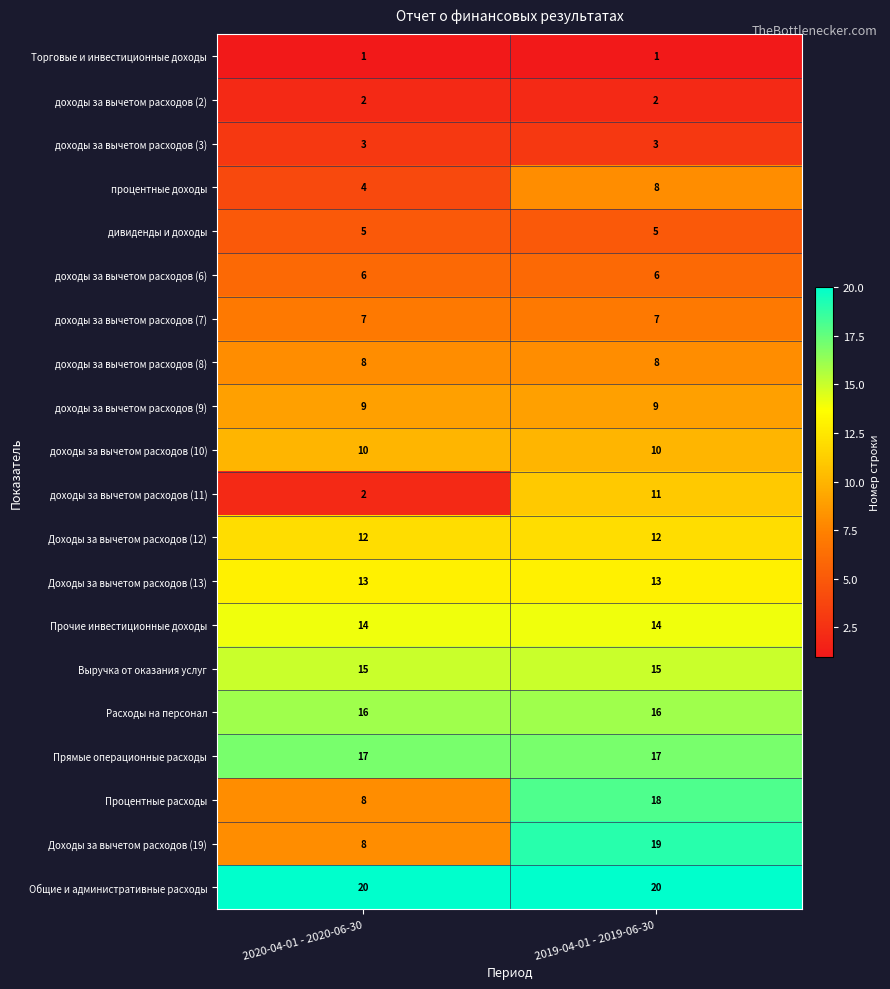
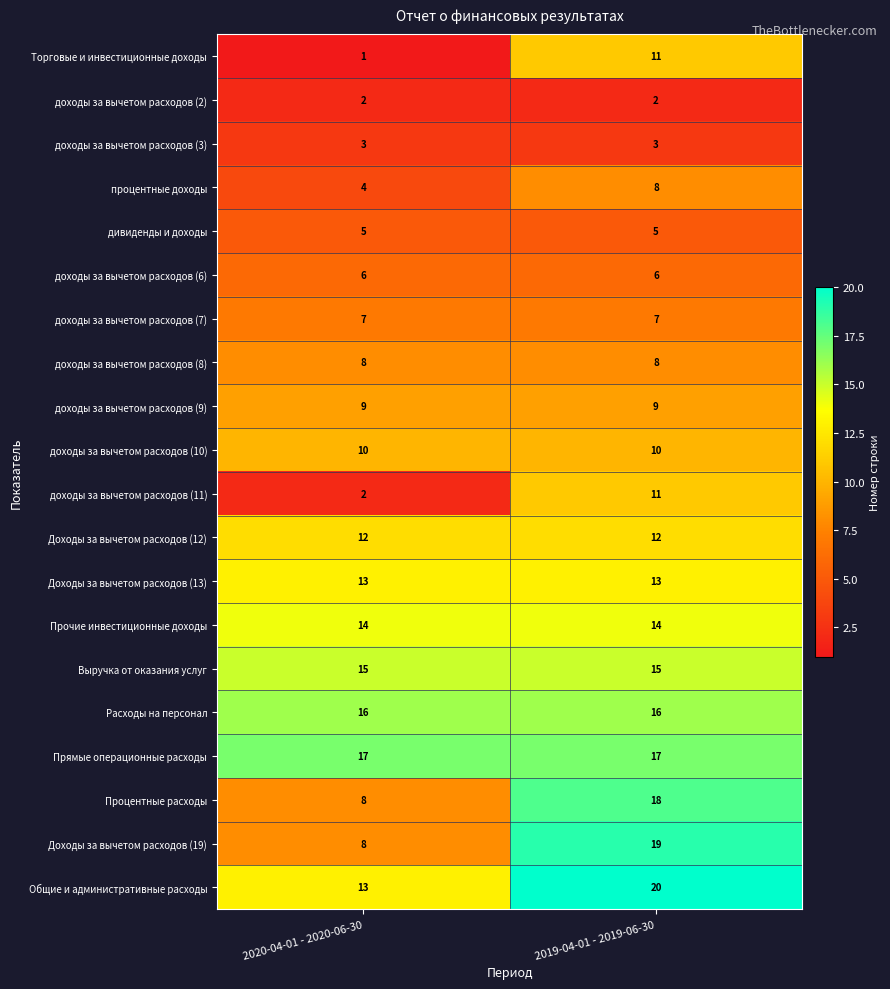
Торговые и инвестиционные доходы, 2019-04-01 - 2019-06-30: 1 -> 11
Общие и административные расходы, 2020-04-01 - 2020-06-30: 20 -> 13
